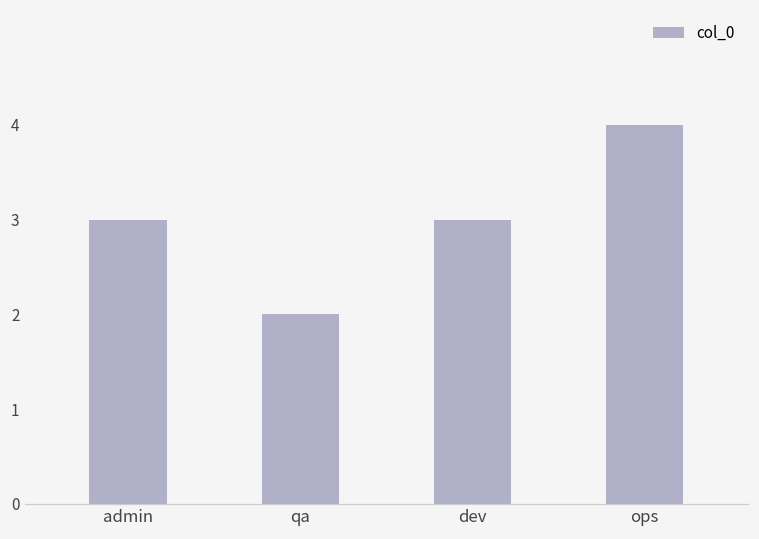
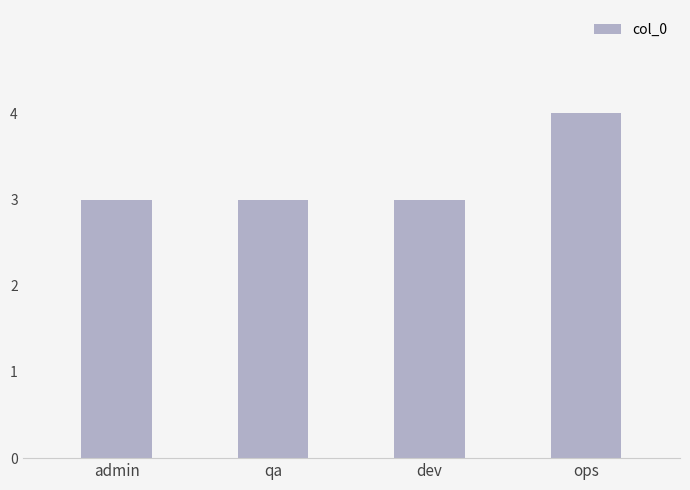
qa: 2 -> 3
